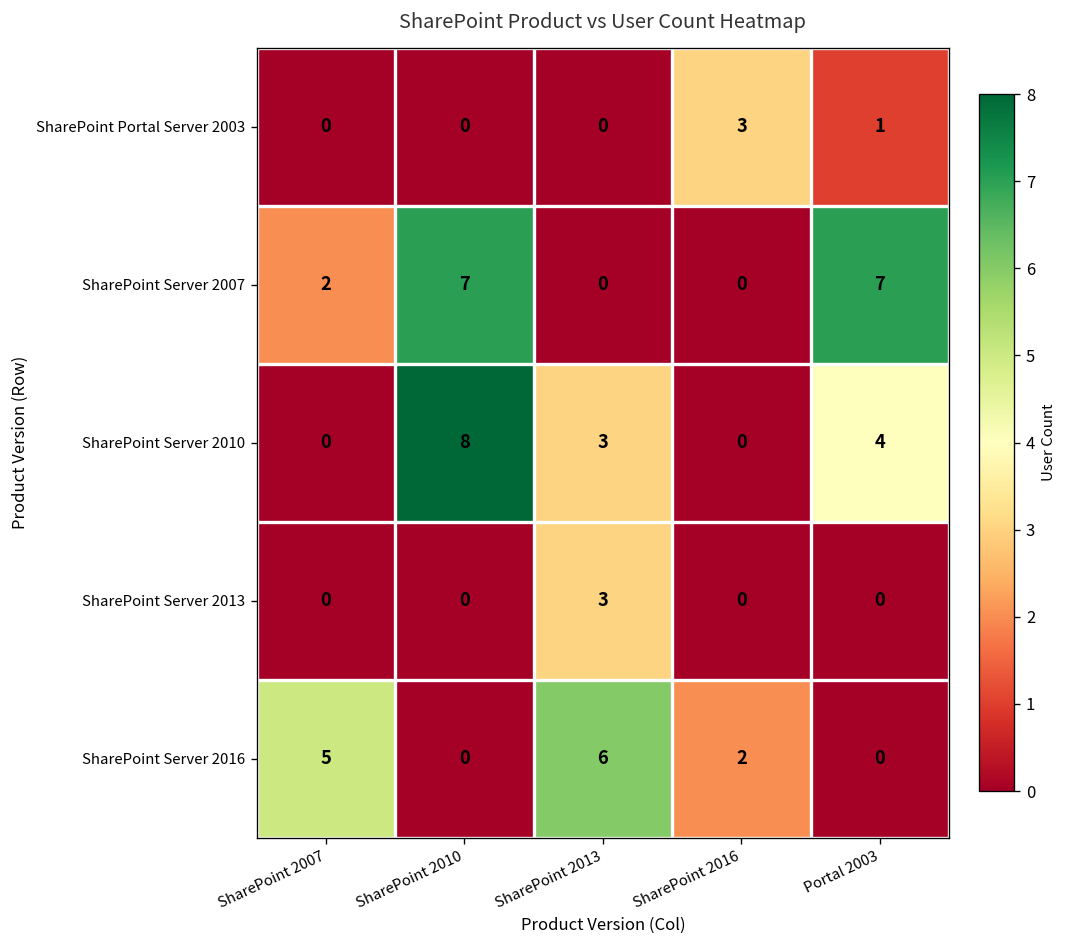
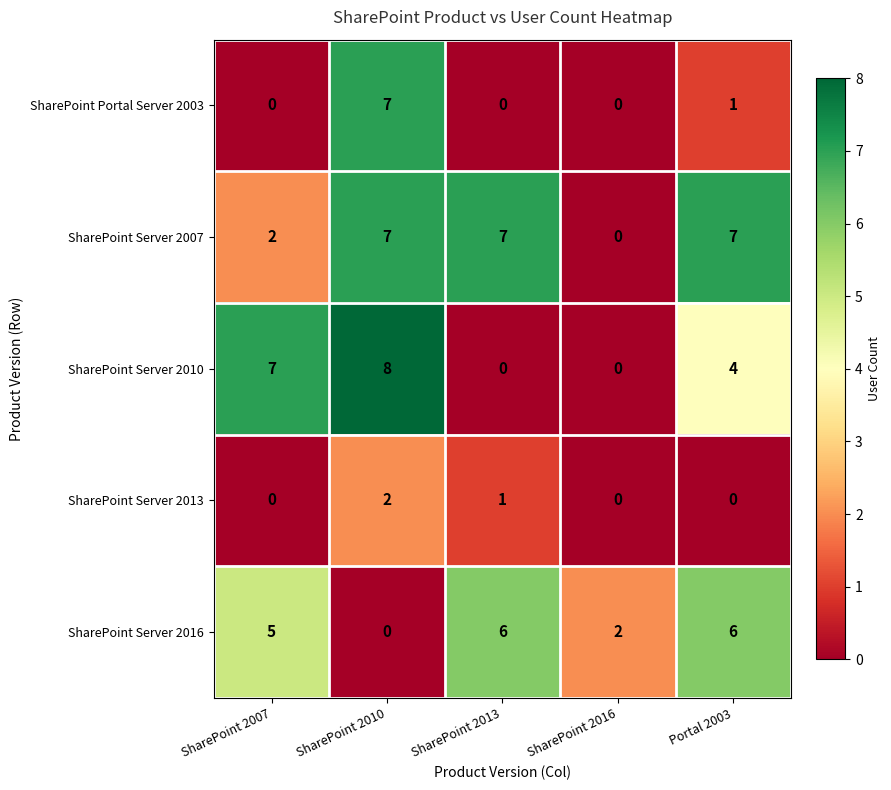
SharePoint Portal Server 2003, SharePoint 2010: 0 -> 7
SharePoint Portal Server 2003, SharePoint 2016: 3 -> 0
SharePoint Server 2007, SharePoint 2013: 0 -> 7
SharePoint Server 2010, SharePoint 2007: 0 -> 7
SharePoint Server 2010, SharePoint 2013: 3 -> 0
SharePoint Server 2013, SharePoint 2010: 0 -> 2
SharePoint Server 2013, SharePoint 2013: 3 -> 1
SharePoint Server 2016, Portal 2003: 0 -> 6
